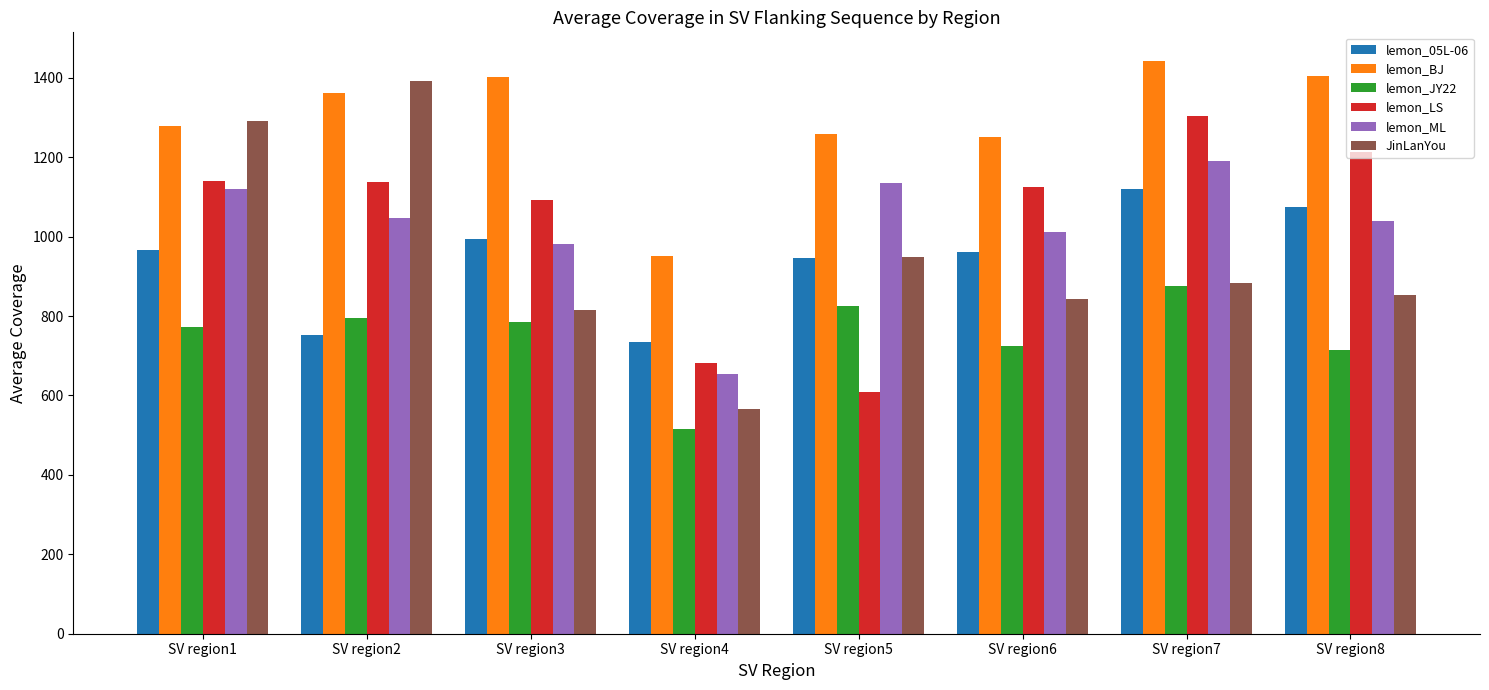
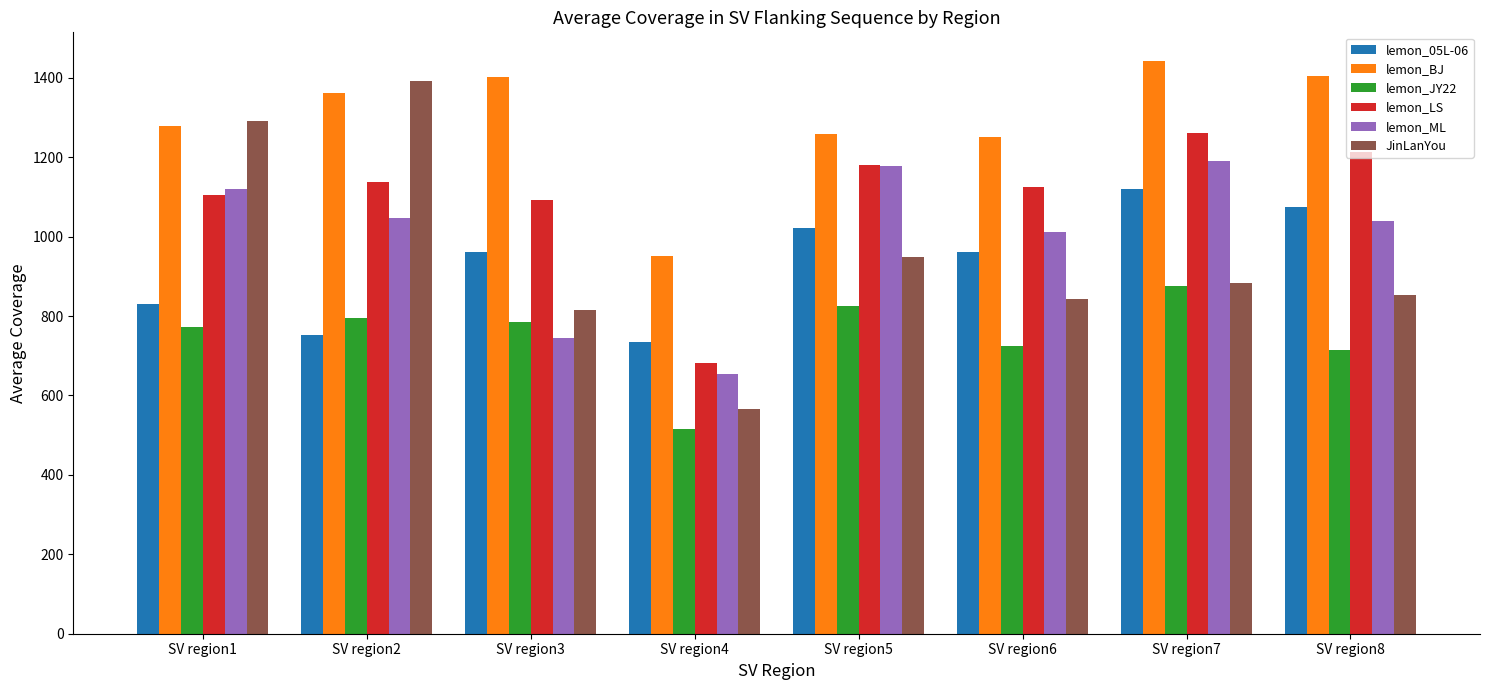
lemon_05L-06, SV region1: 970 -> 830
lemon_LS, SV region1: 1140 -> 1100
lemon_05L-06, SV region3: 990 -> 960
lemon_ML, SV region3: 980 -> 740
lemon_05L-06, SV region5: 950 -> 1020
lemon_LS, SV region5: 610 -> 1180
lemon_ML, SV region5: 1130 -> 1180
lemon_LS, SV region7: 1300 -> 1260
